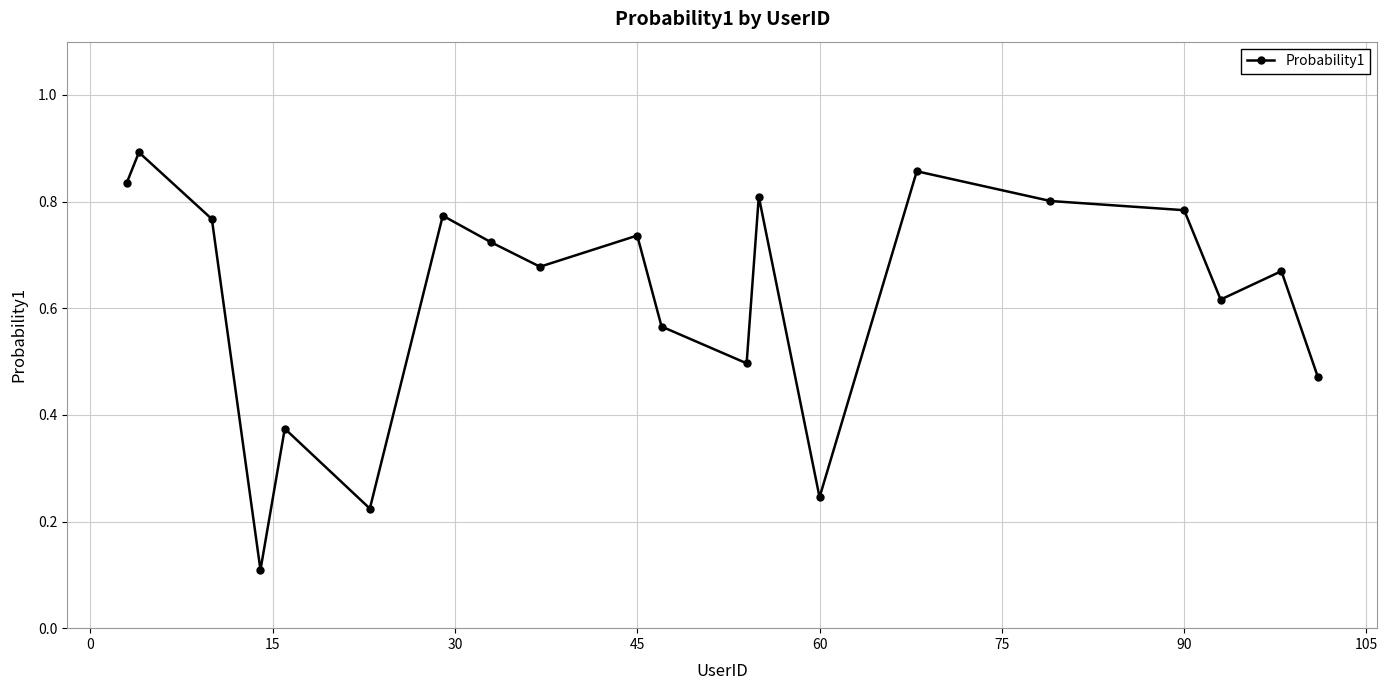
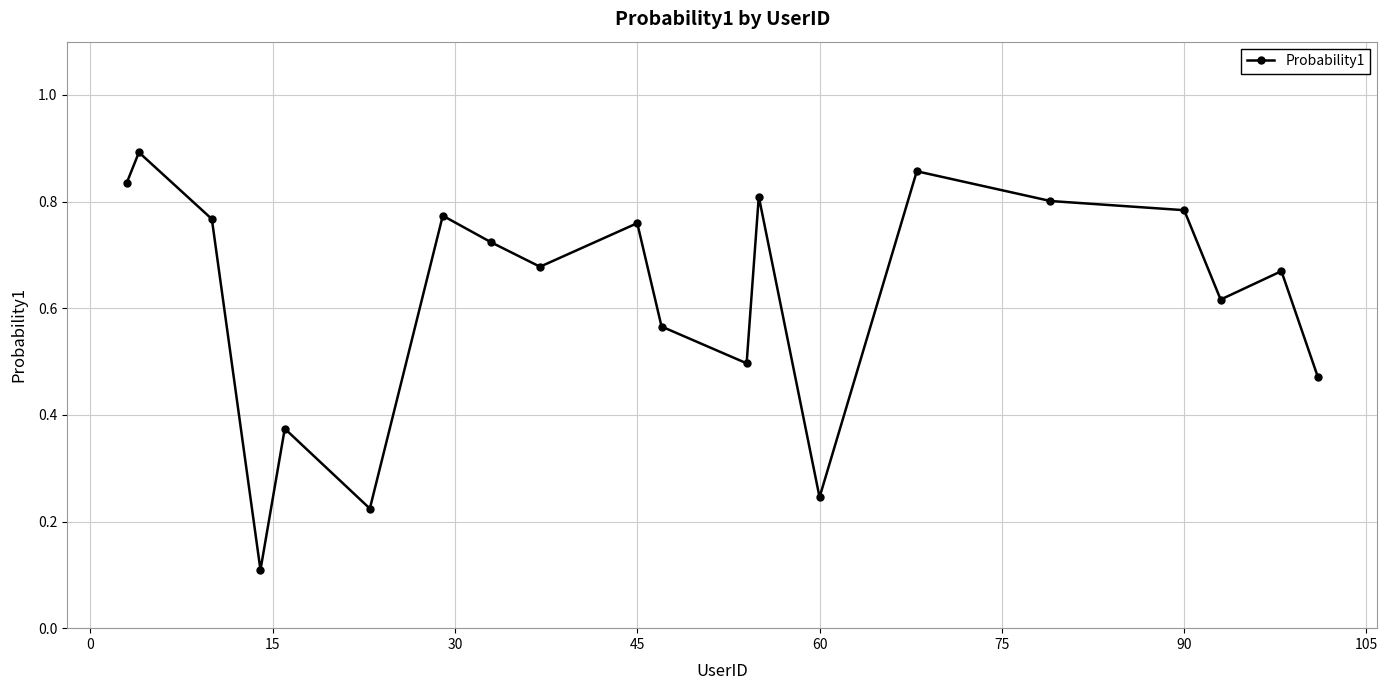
45: 0.74 -> 0.76
